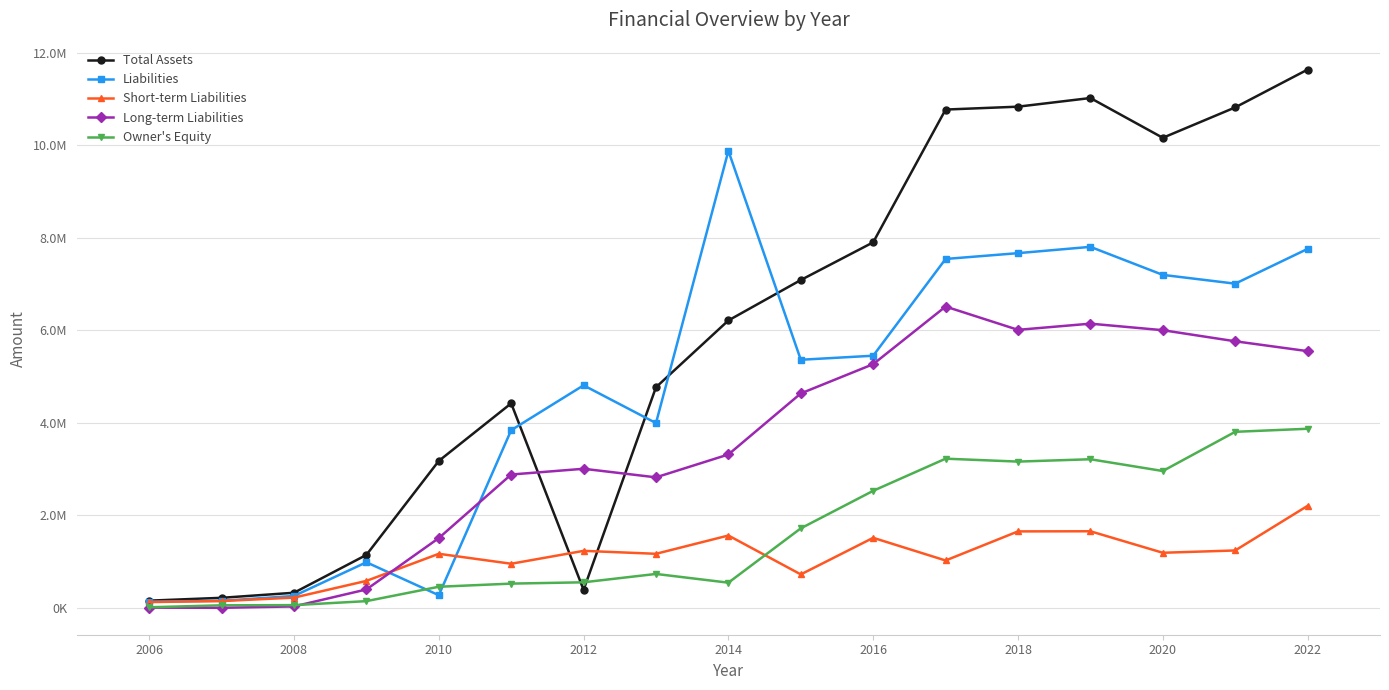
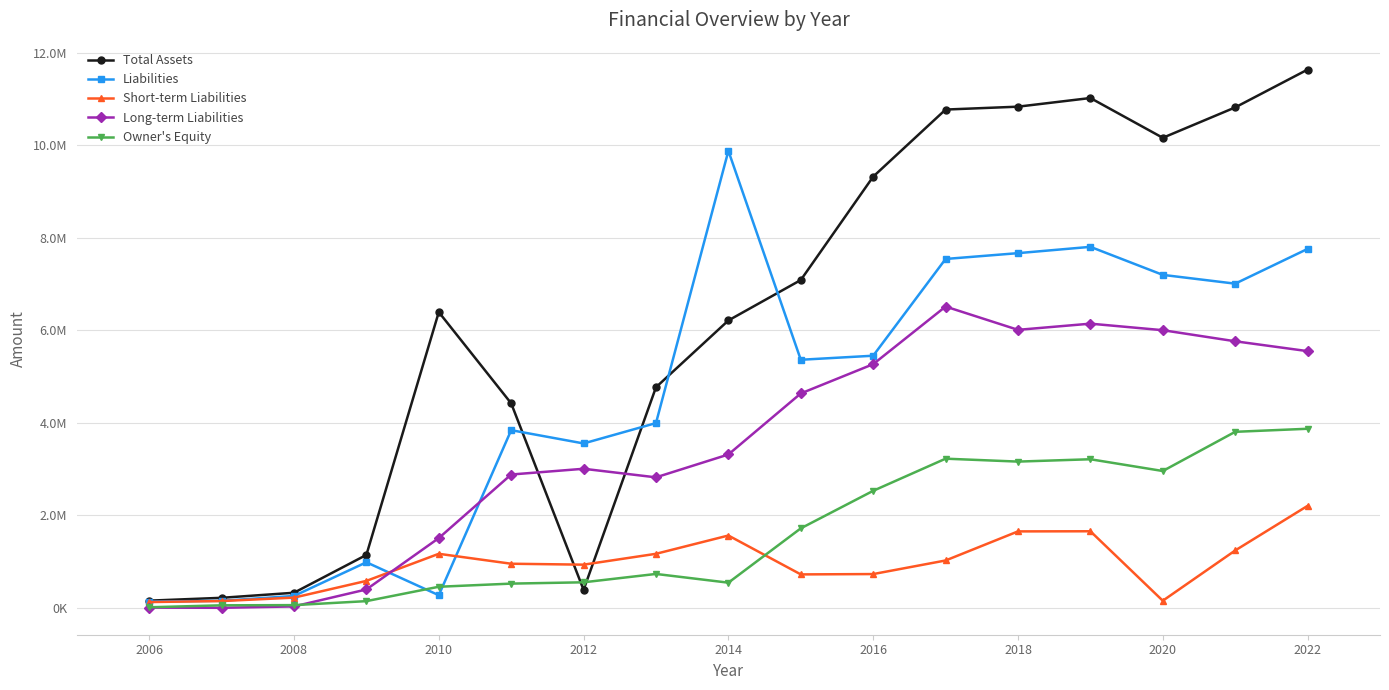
Total Assets, 2010: 3200000 -> 6400000
Liabilities, 2012: 4800000 -> 3600000
Short-term Liabilities, 2012: 1200000 -> 900000
Total Assets, 2016: 7900000 -> 9300000
Short-term Liabilities, 2016: 1500000 -> 700000
Short-term Liabilities, 2020: 1200000 -> 200000
